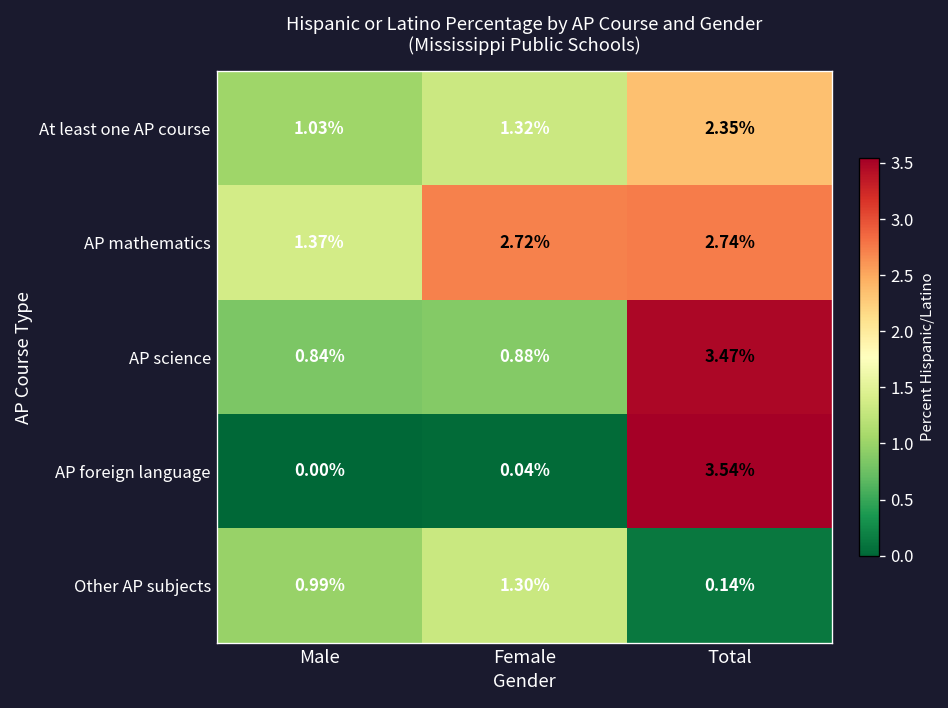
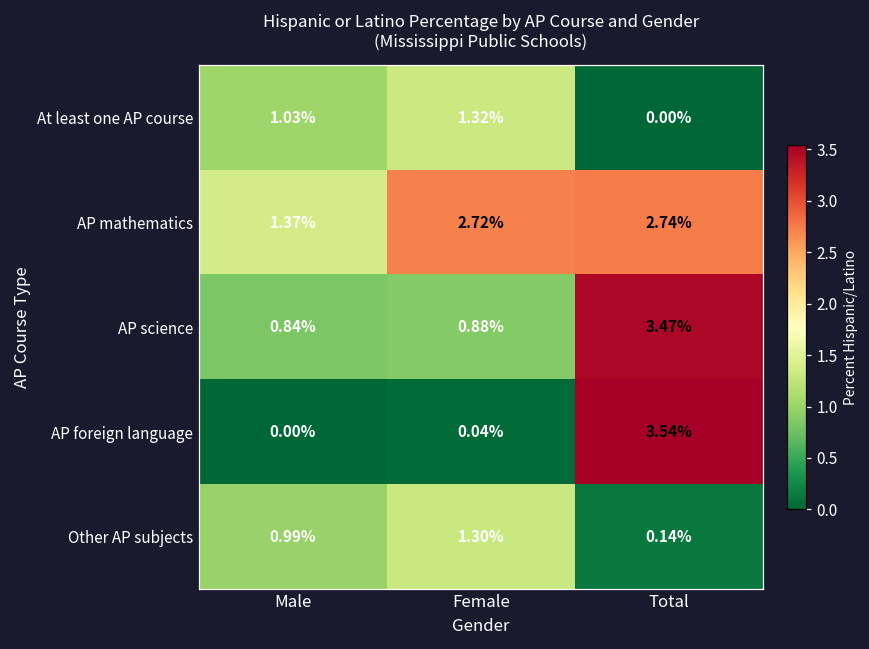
At least one AP course, Total: 2.35% -> 0.00%
